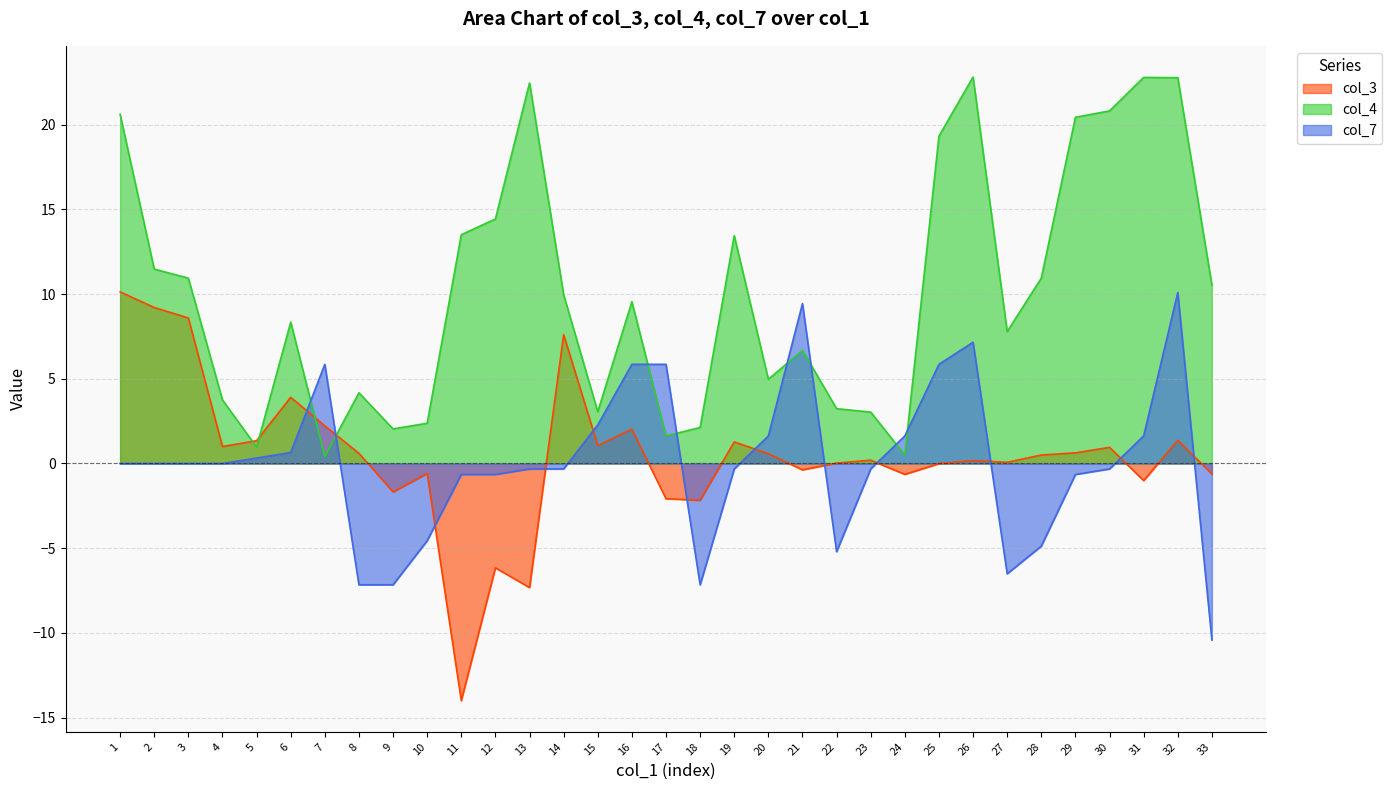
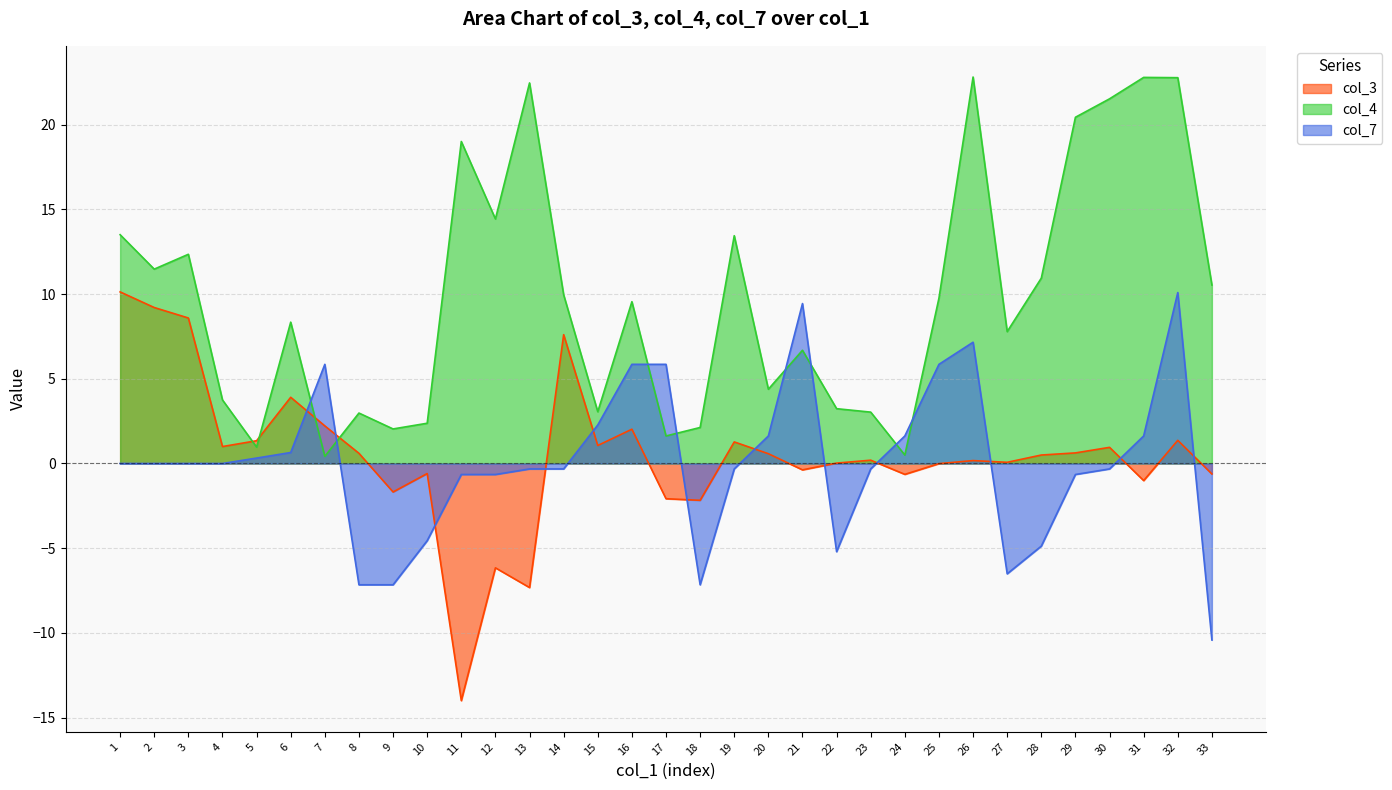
col_4, 1: 20.6 -> 13.5
col_4, 3: 10.9 -> 12.3
col_4, 8: 4.2 -> 3.0
col_4, 11: 13.5 -> 19.0
col_4, 20: 5.0 -> 4.4
col_4, 25: 19.3 -> 9.8
col_4, 30: 20.8 -> 21.5
